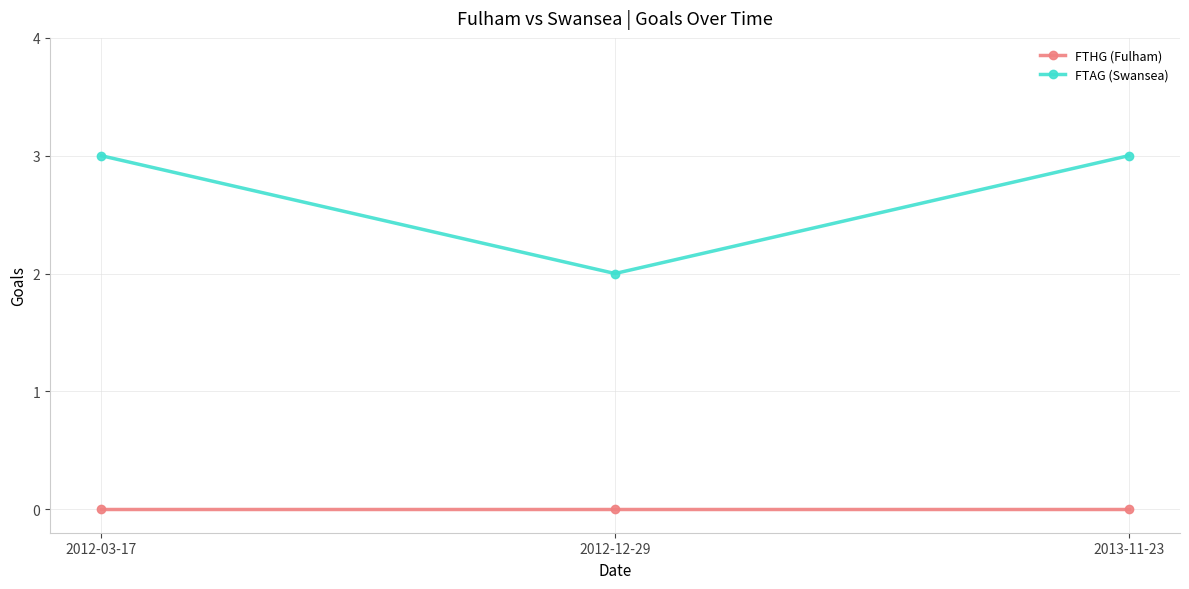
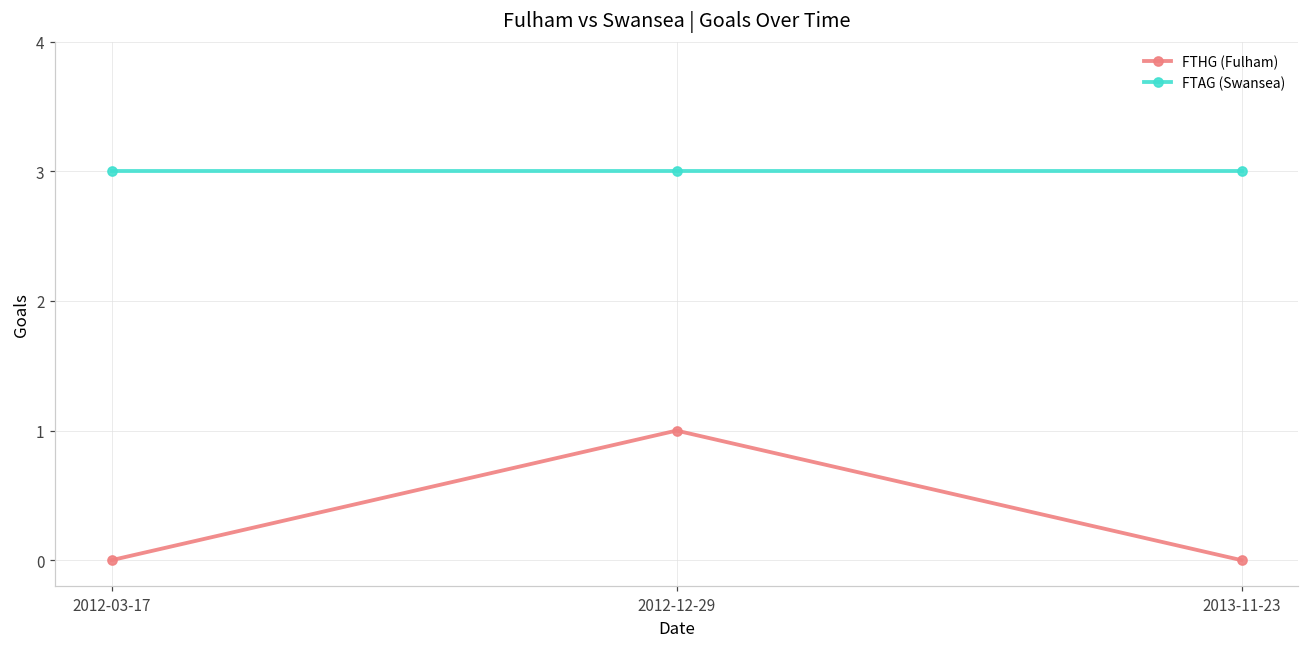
FTHG (Fulham), 2012-12-29: 0 -> 1
FTAG (Swansea), 2012-12-29: 2 -> 3
